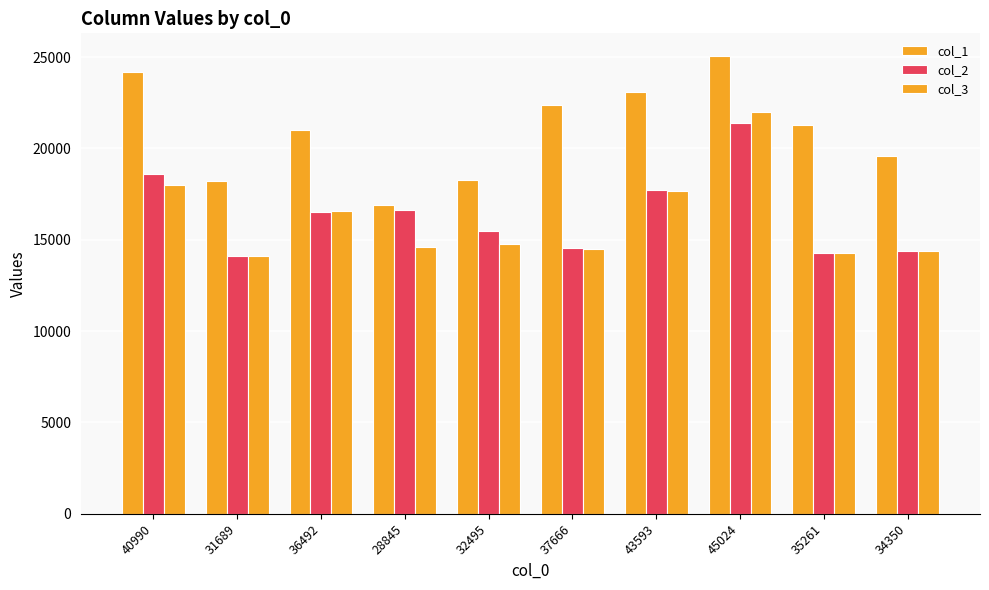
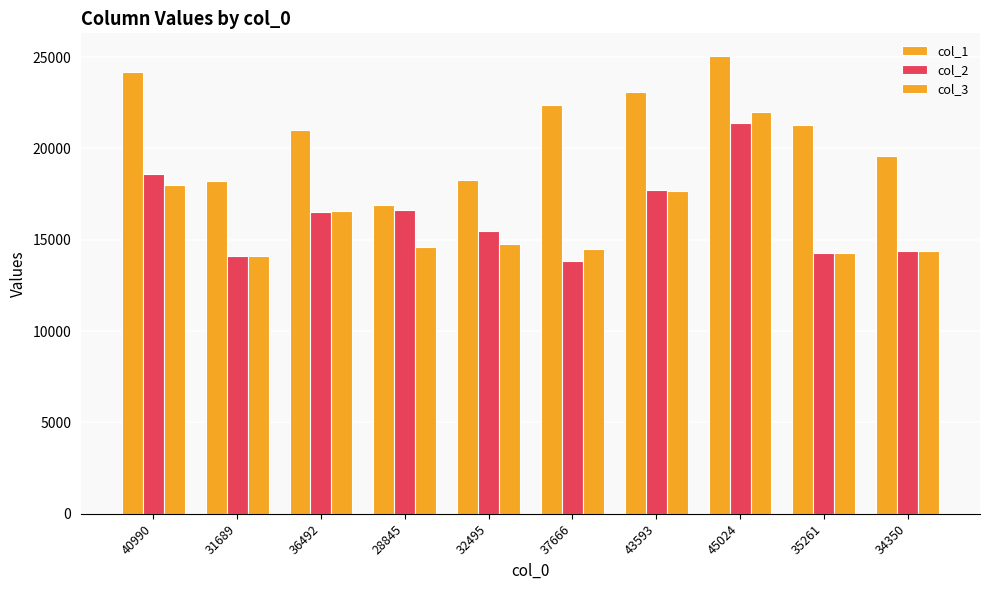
col_2, 37666: 14500 -> 13800
